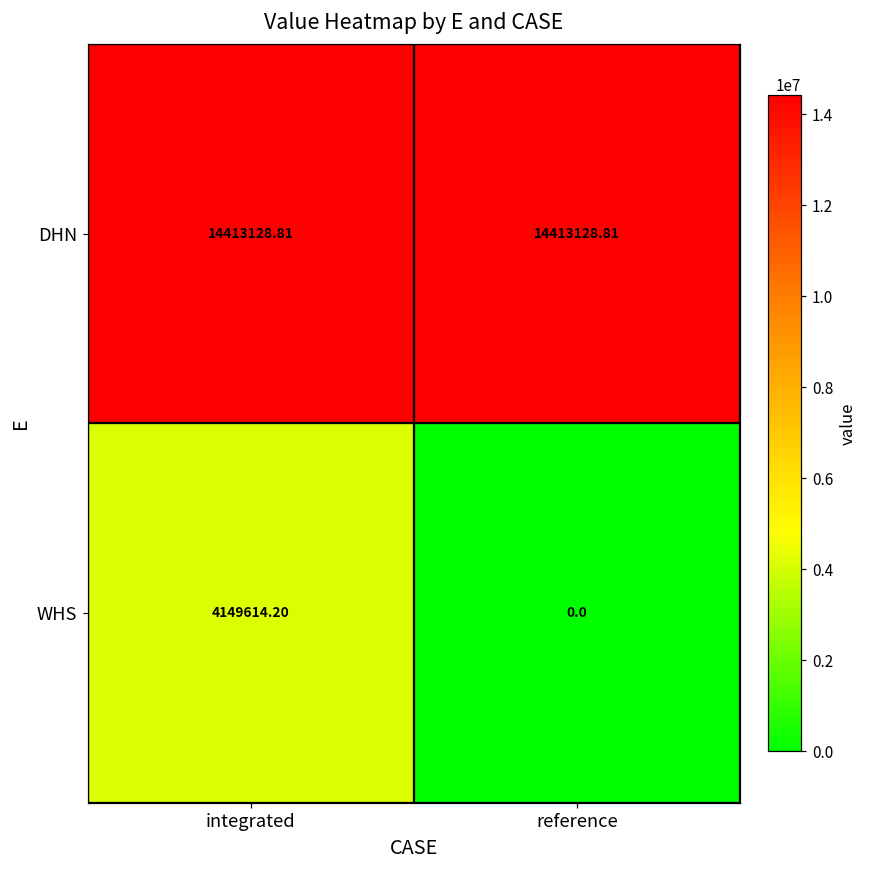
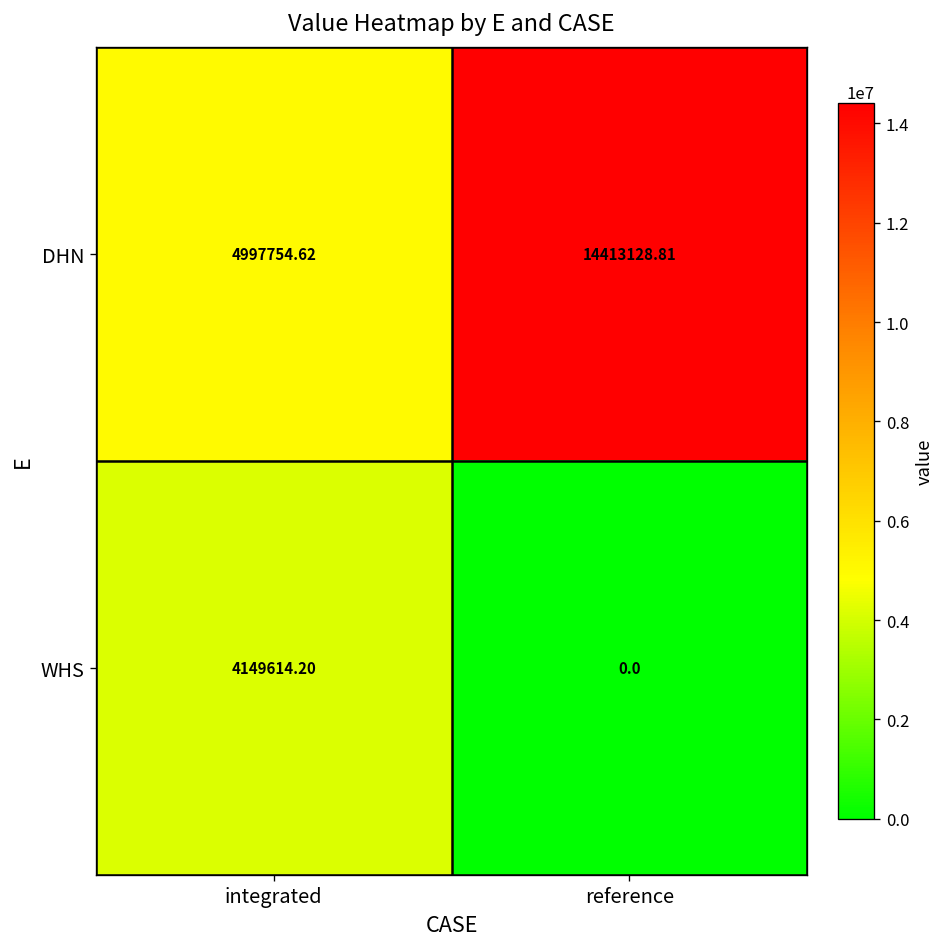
DHN, integrated: 14413128.81 -> 4997754.62
